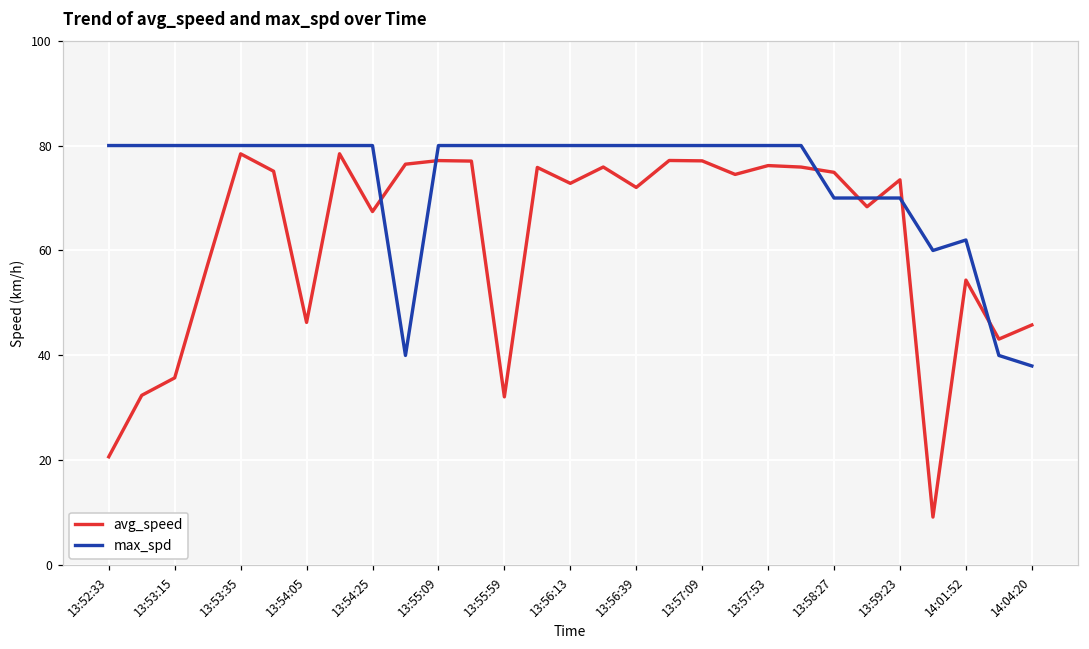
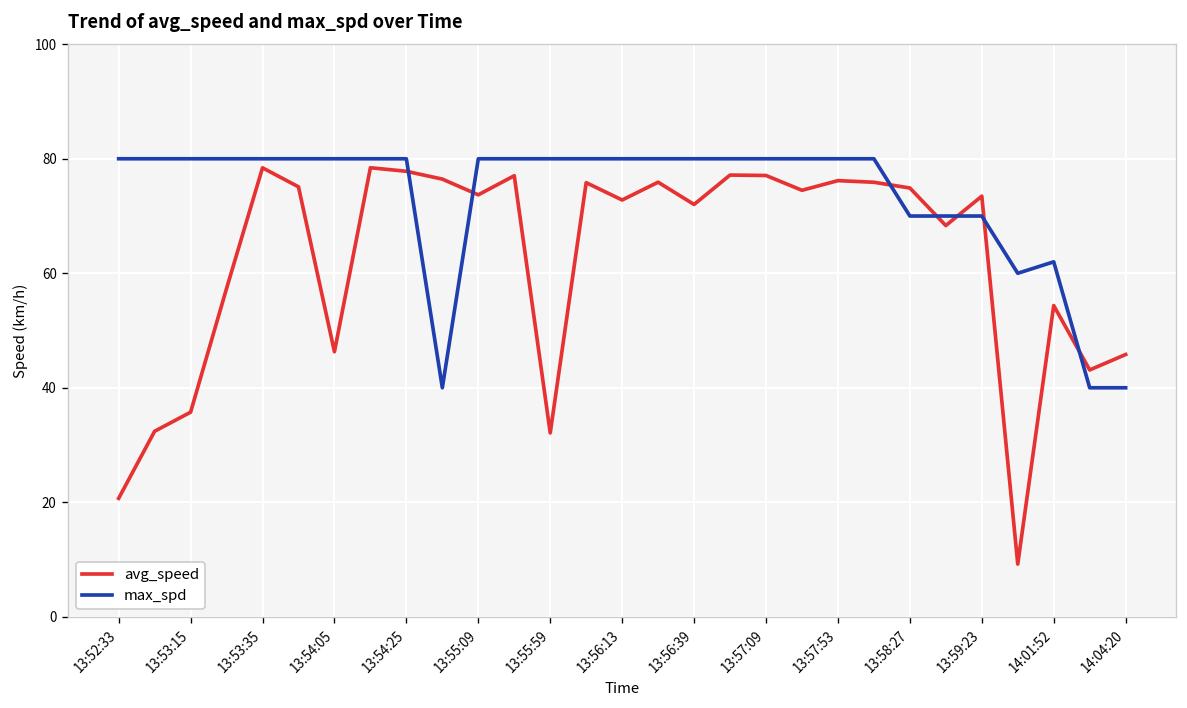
avg_speed, 13:54:25: 67 -> 78
avg_speed, 13:55:09: 77 -> 74
max_spd, 14:04:20: 38 -> 40
